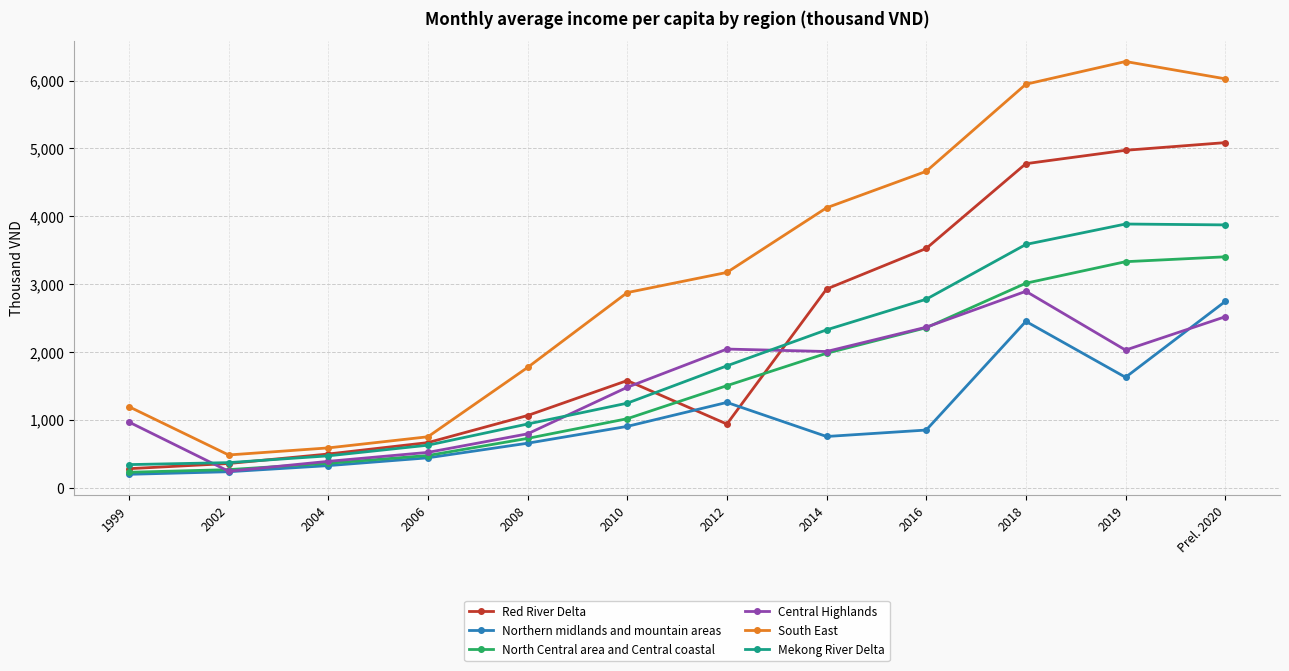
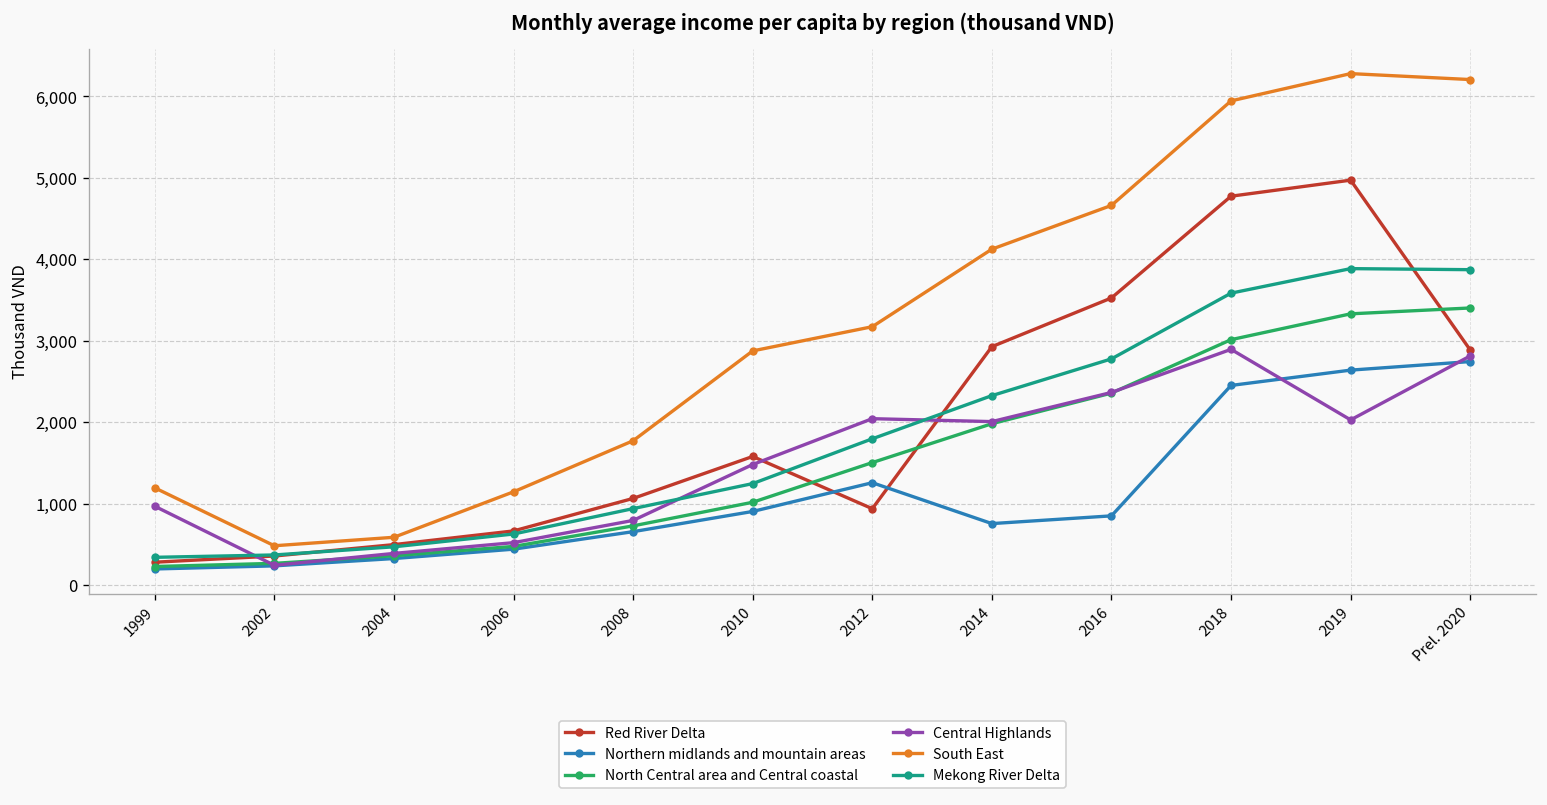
South East, 2006: 800 -> 1,100
Northern midlands and mountain areas, 2019: 1,600 -> 2,600
Red River Delta, Prel. 2020: 5,100 -> 2,900
Central Highlands, Prel. 2020: 2,500 -> 2,800
South East, Prel. 2020: 6,000 -> 6,200
